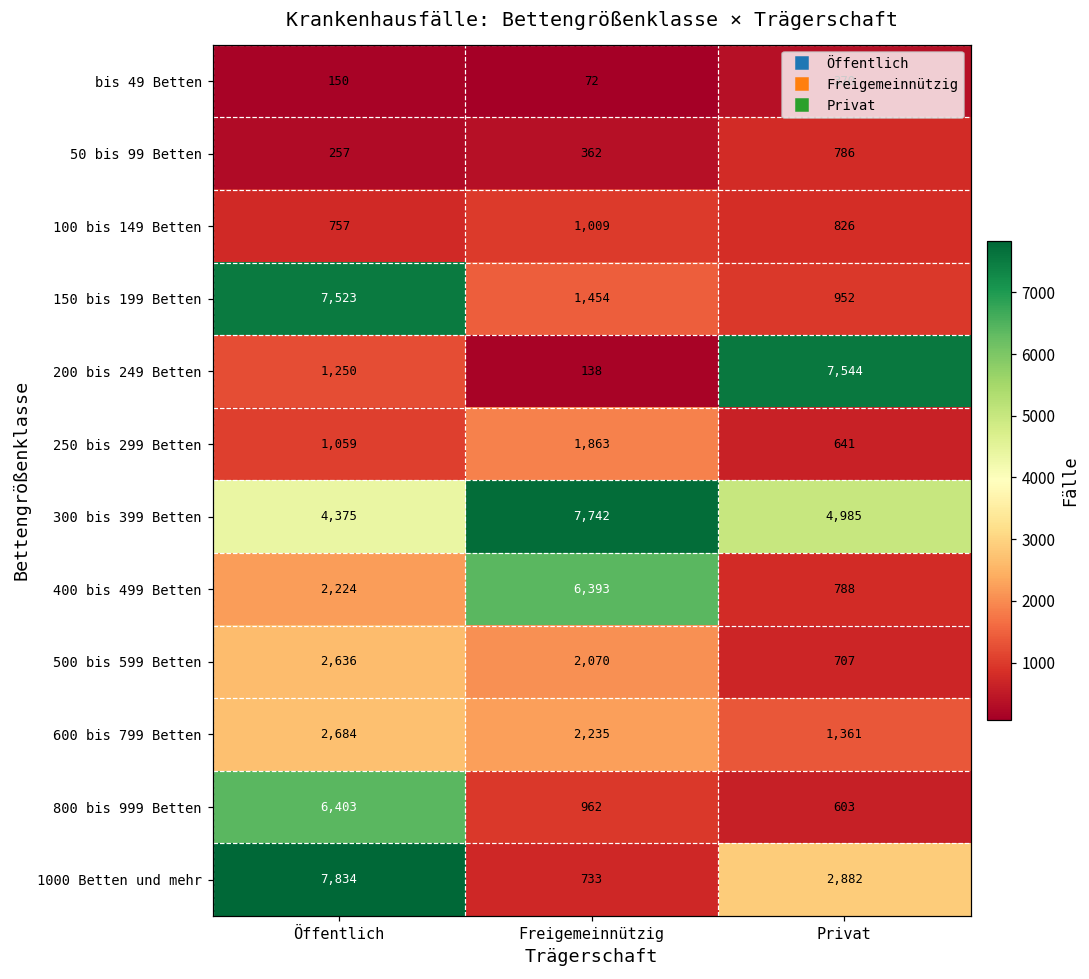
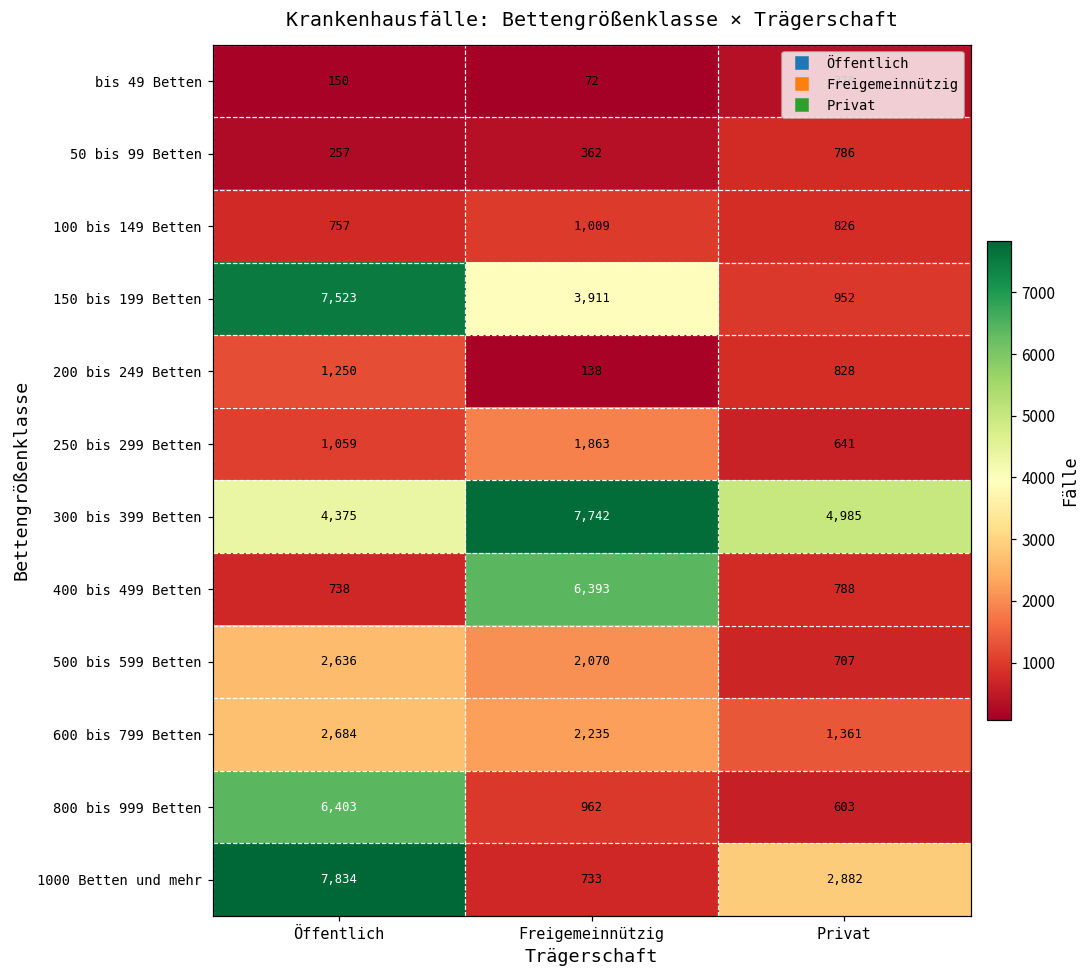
150 bis 199 Betten, Freigemeinnützig: 1,454 -> 3,911
200 bis 249 Betten, Privat: 7,544 -> 828
400 bis 499 Betten, Öffentlich: 2,224 -> 738
